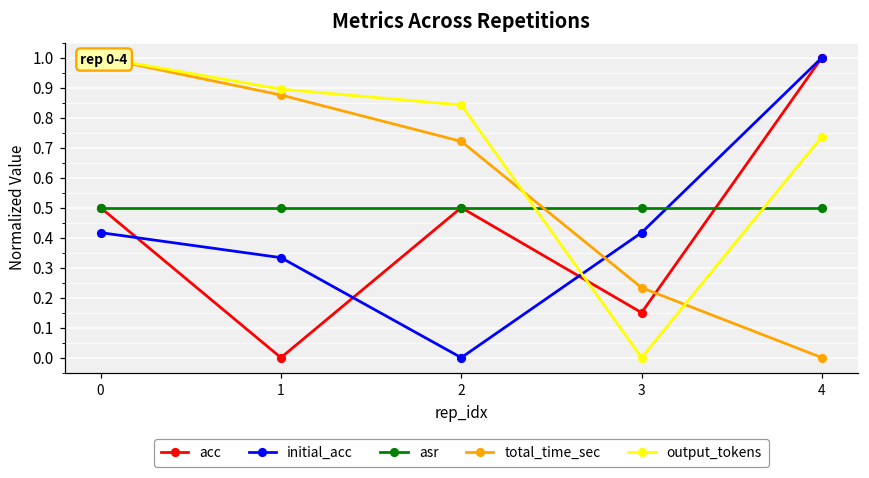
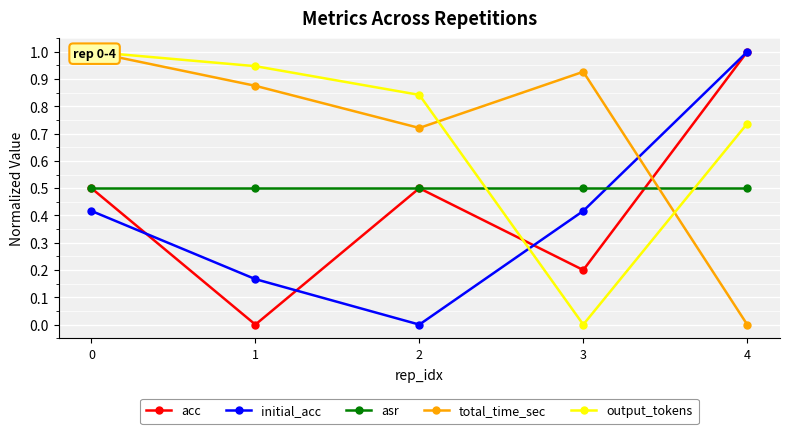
initial_acc, 1: 0.33 -> 0.17
output_tokens, 1: 0.89 -> 0.95
acc, 3: 0.15 -> 0.20
total_time_sec, 3: 0.23 -> 0.93
